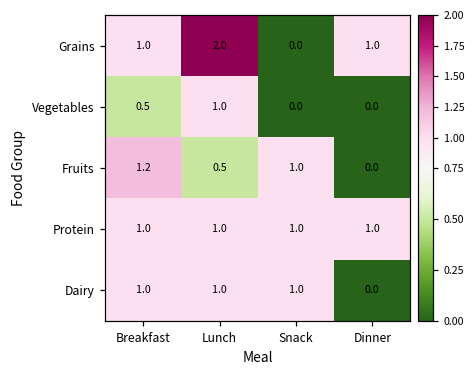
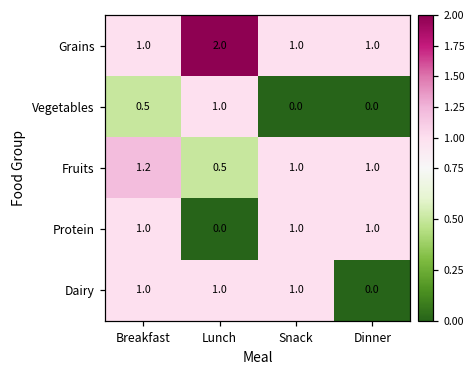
Grains, Snack: 0.0 -> 1.0
Fruits, Dinner: 0.0 -> 1.0
Protein, Lunch: 1.0 -> 0.0
